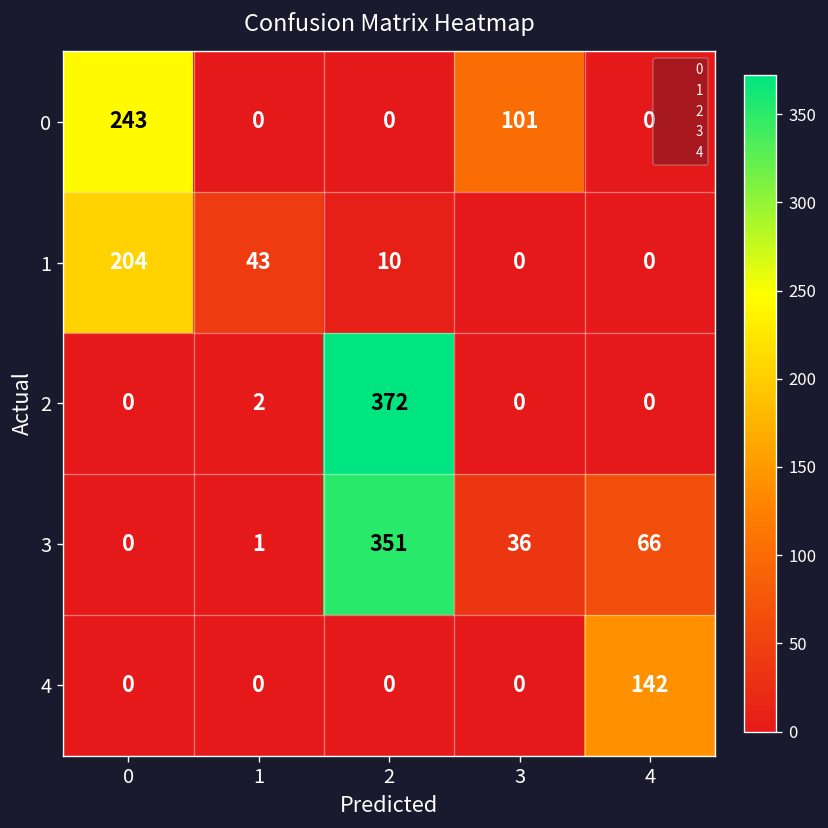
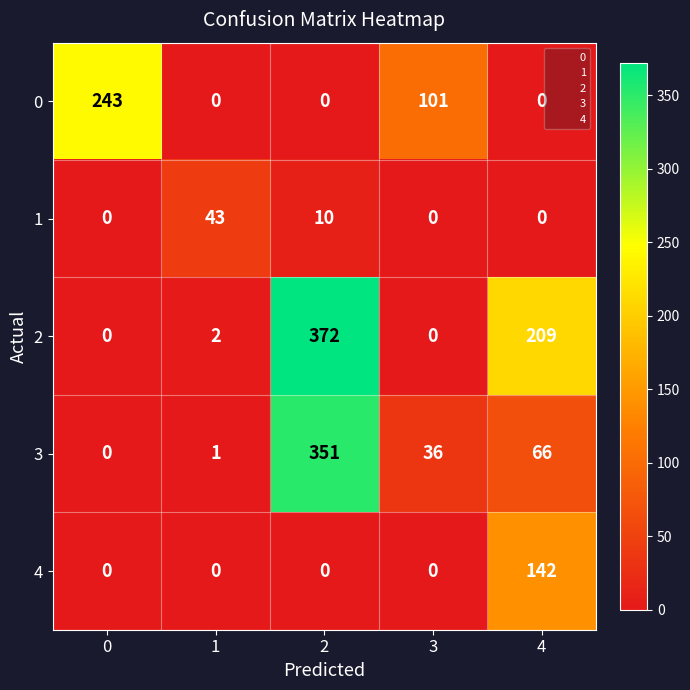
1, 0: 204 -> 0
2, 4: 0 -> 209
